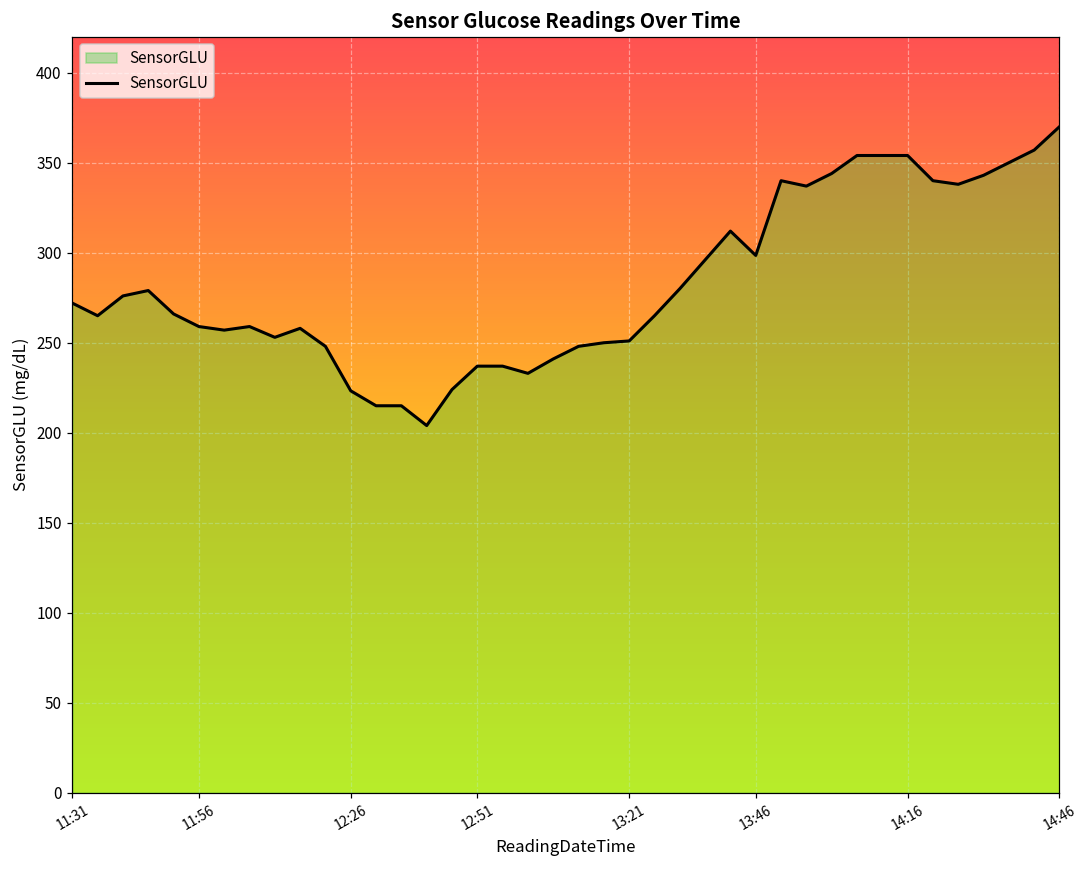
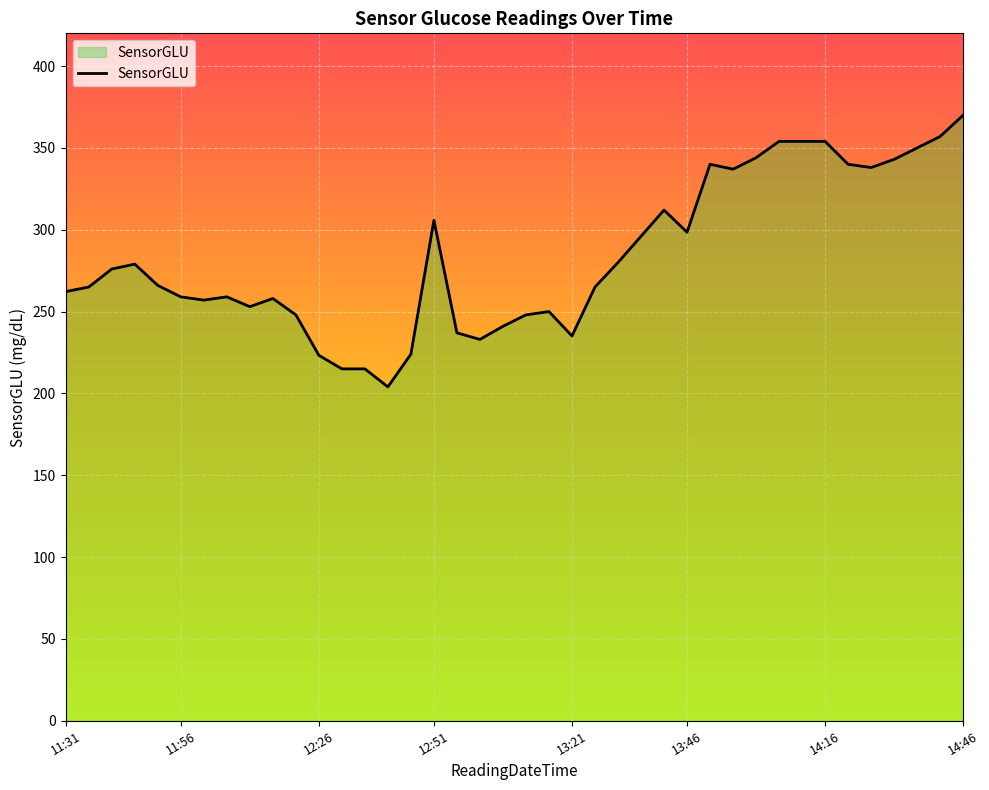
11:31: 272 -> 262
12:51: 237 -> 306
13:21: 251 -> 235
